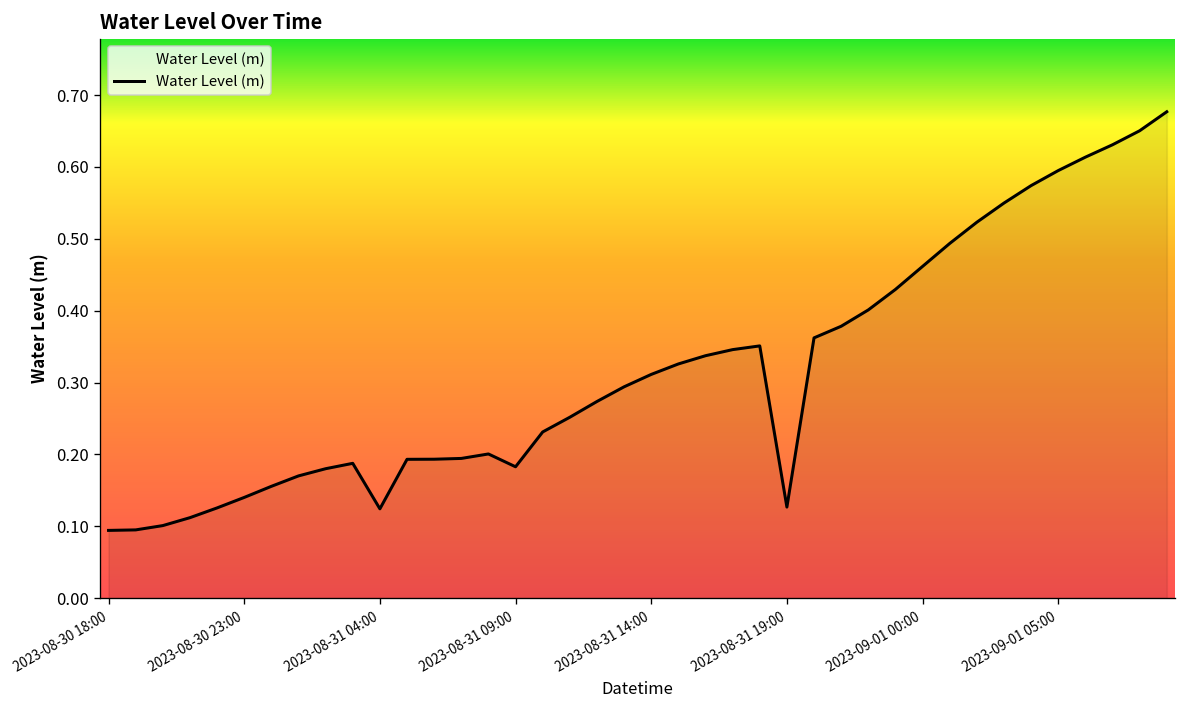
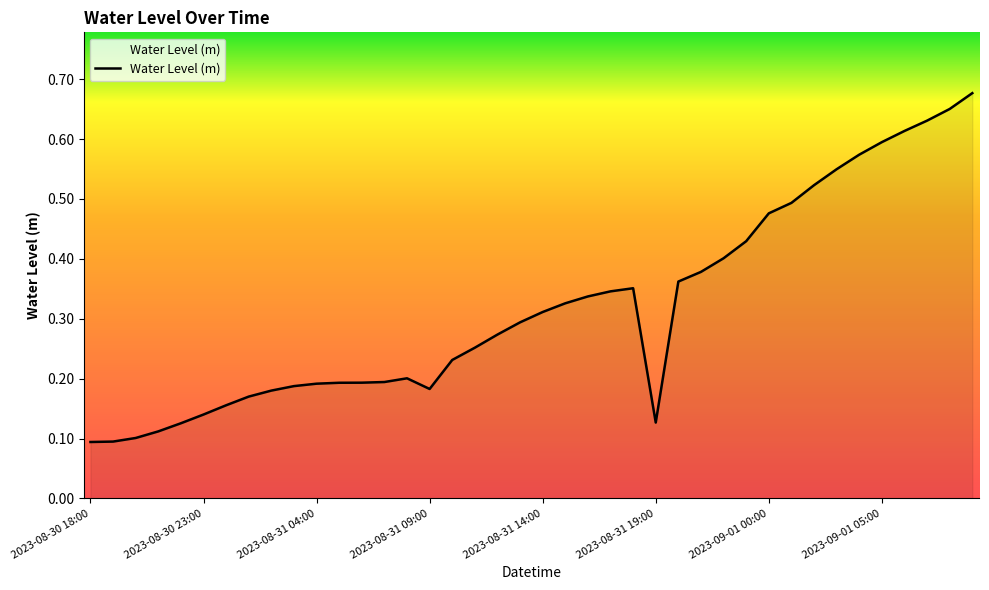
2023-08-31 04:00: 0.12 -> 0.19
2023-09-01 00:00: 0.46 -> 0.48
